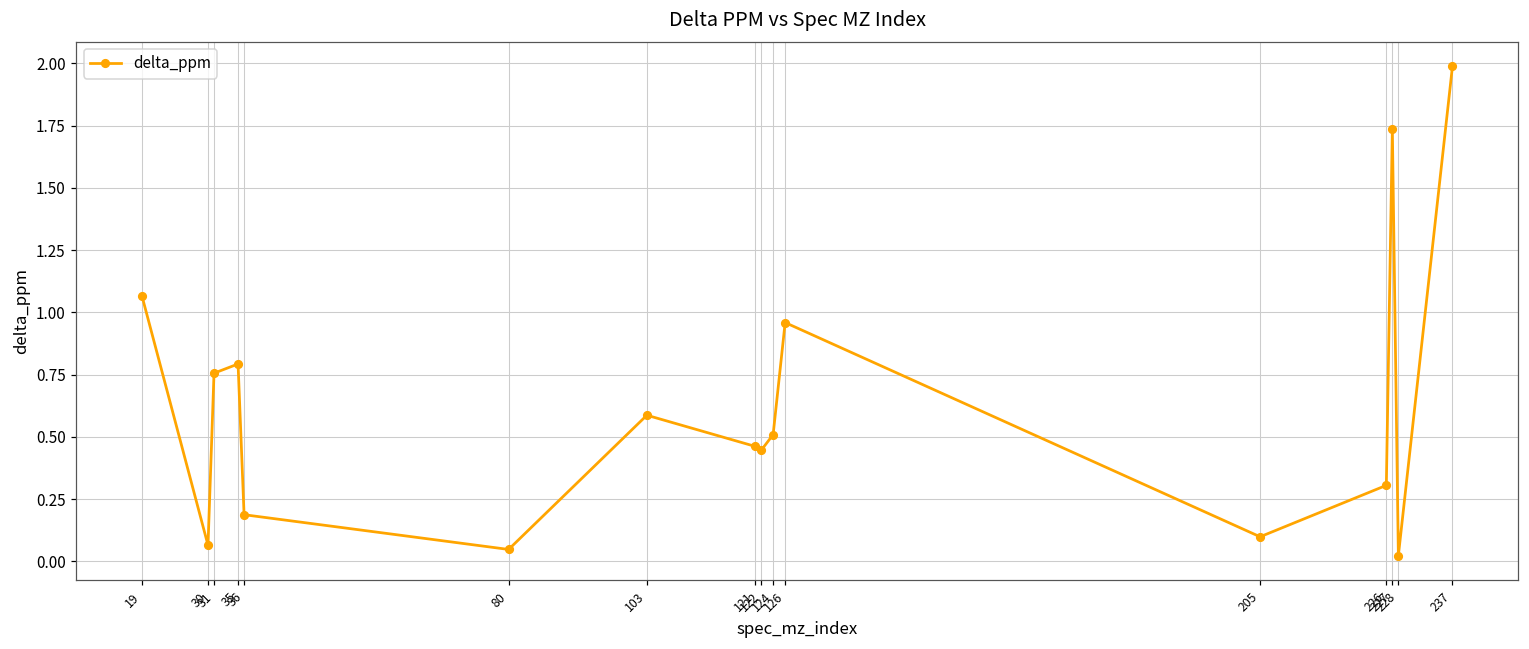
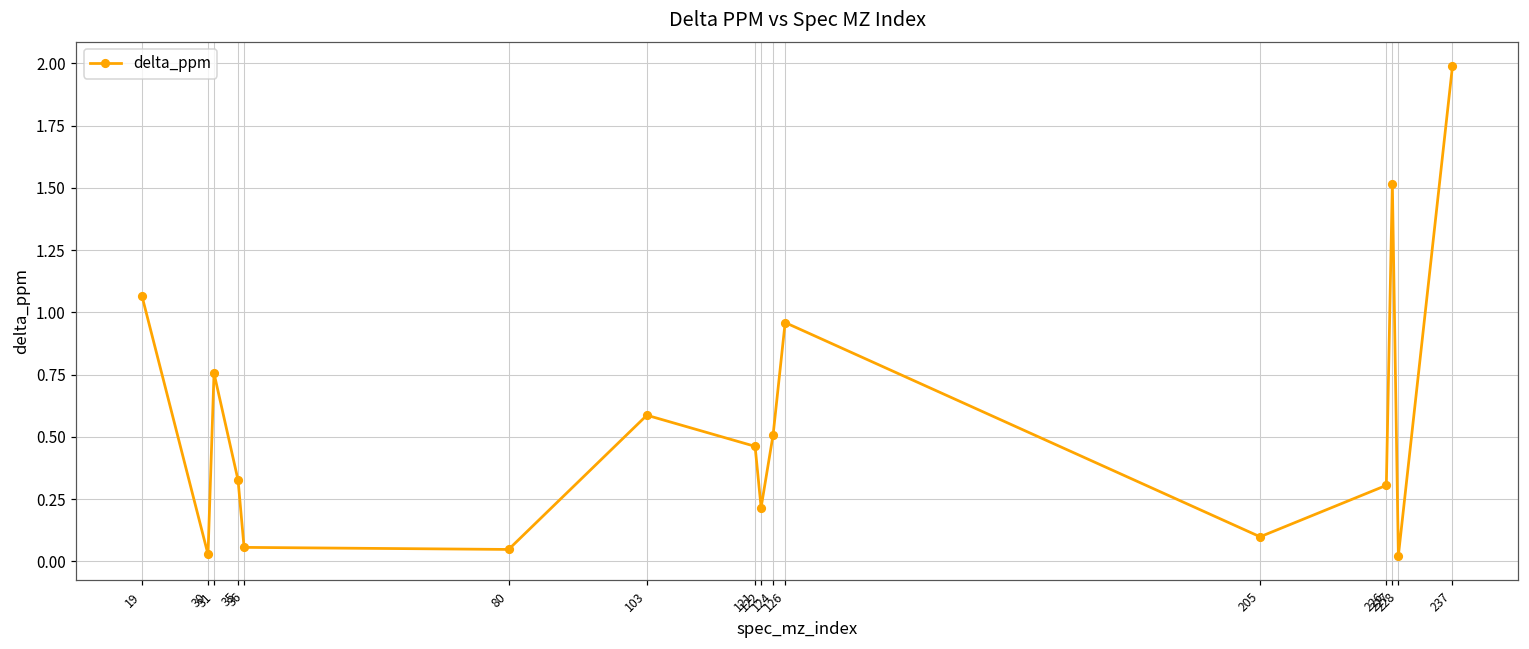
30: 0.06 -> 0.03
35: 0.79 -> 0.33
36: 0.19 -> 0.06
122: 0.45 -> 0.22
227: 1.73 -> 1.52
